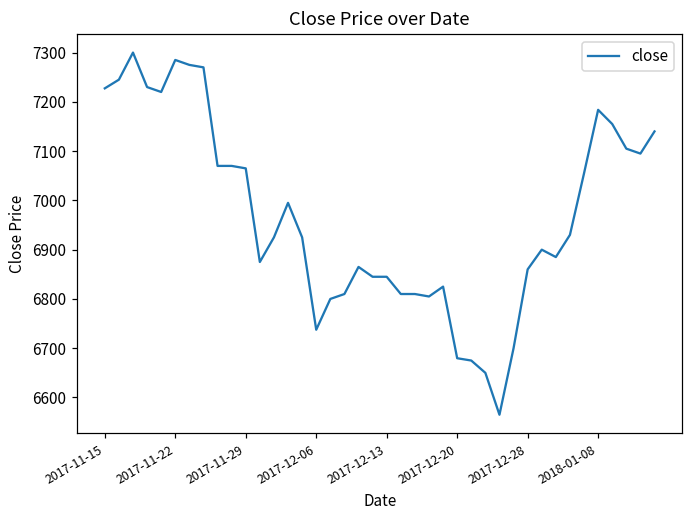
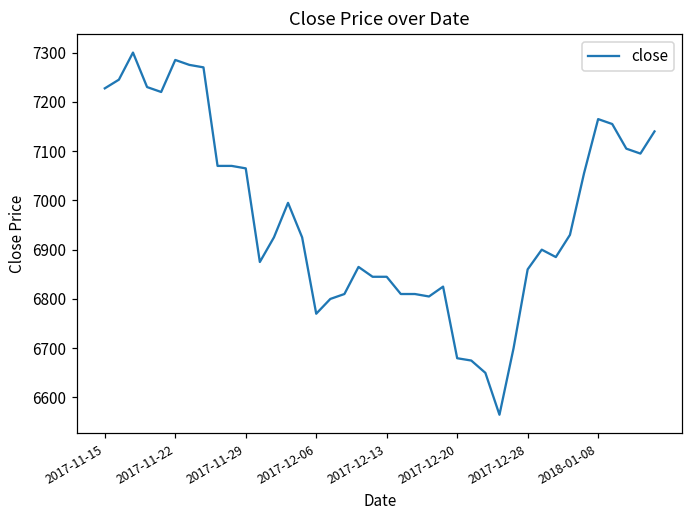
2017-12-06: 6740 -> 6770
2018-01-08: 7180 -> 7170
